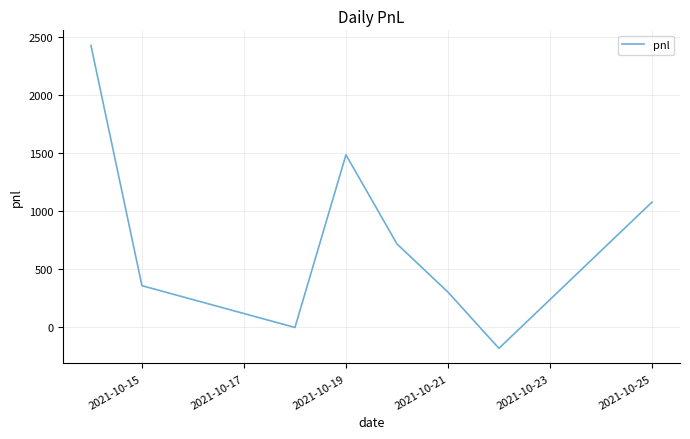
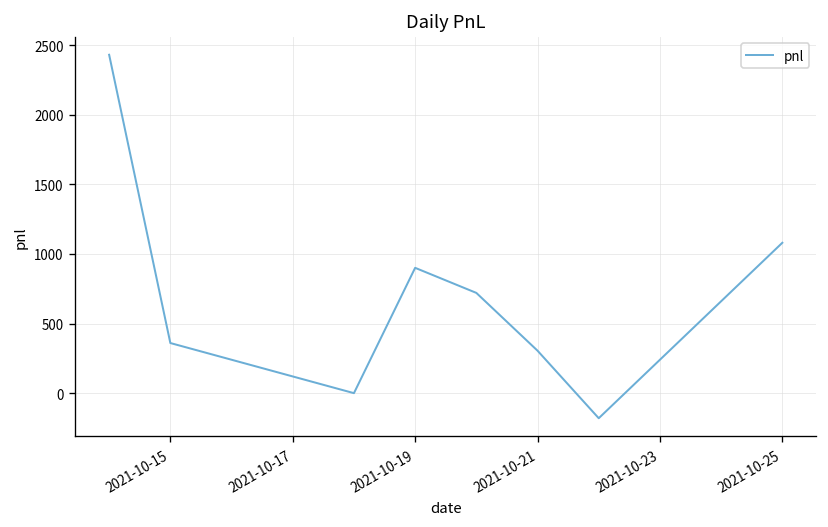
2021-10-19: 1490 -> 900
